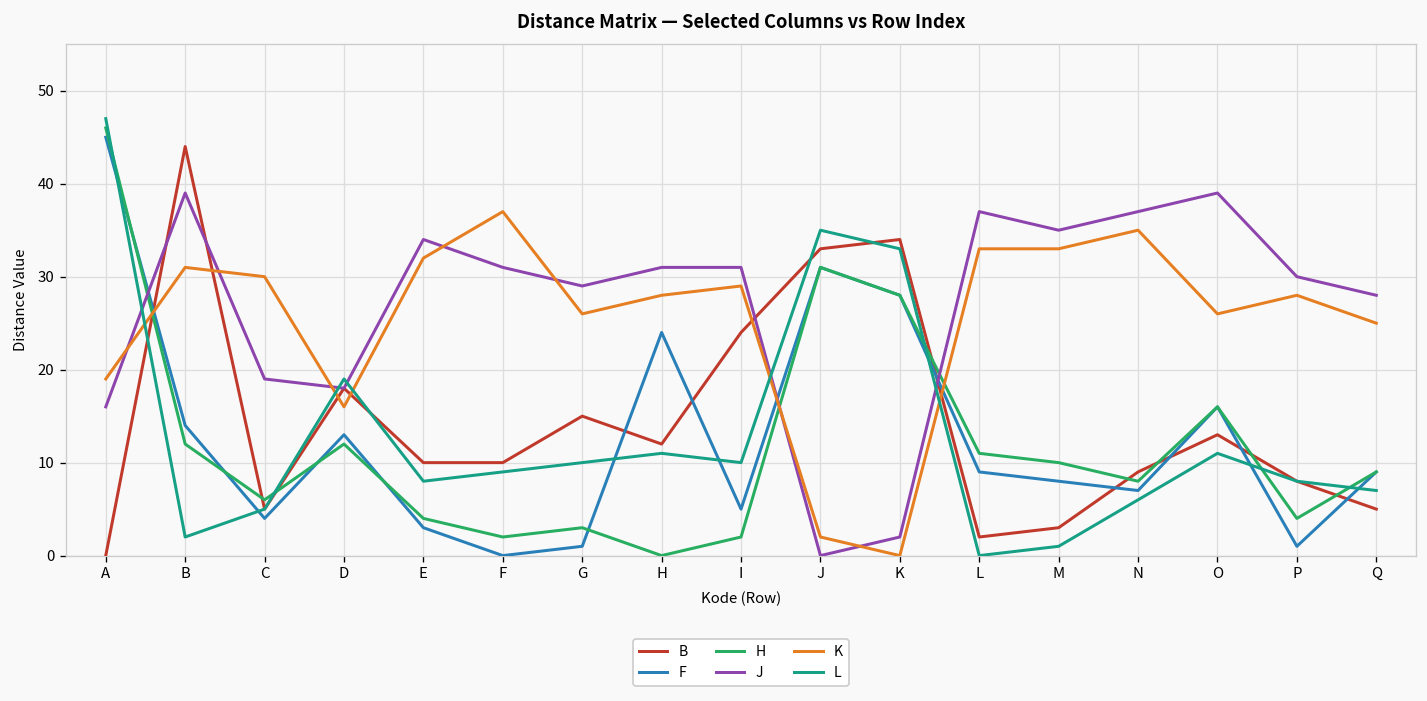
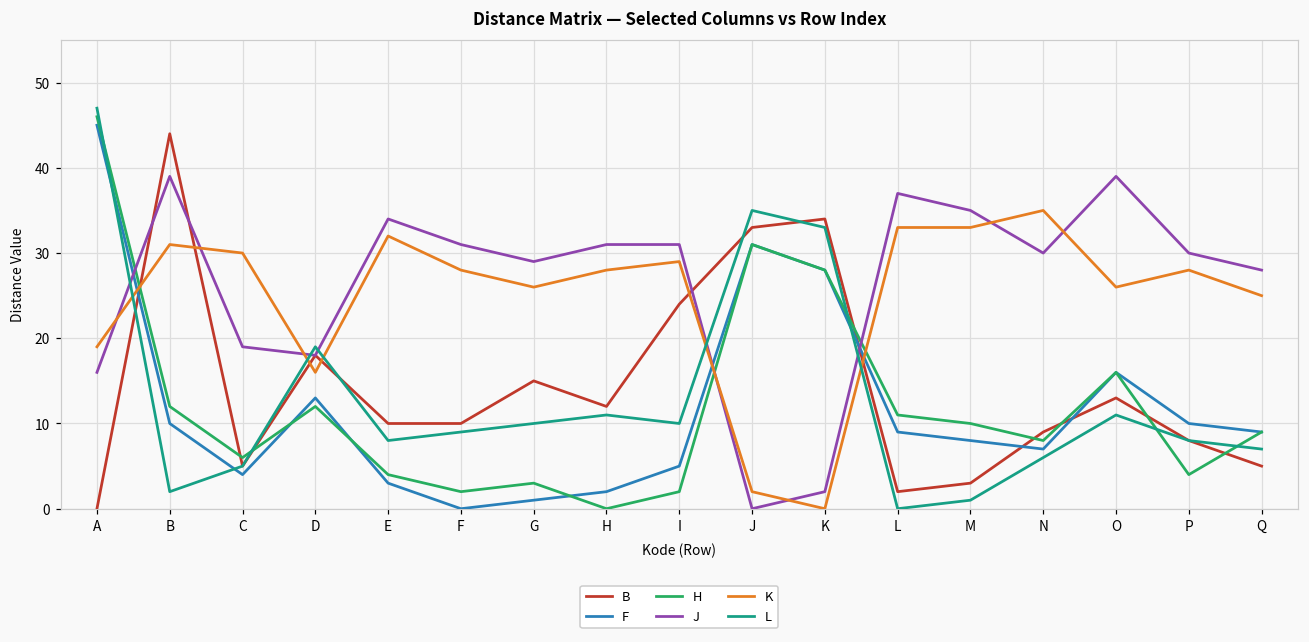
F, B: 14 -> 10
K, F: 37 -> 28
F, H: 24 -> 2
J, N: 37 -> 30
F, P: 1 -> 10
